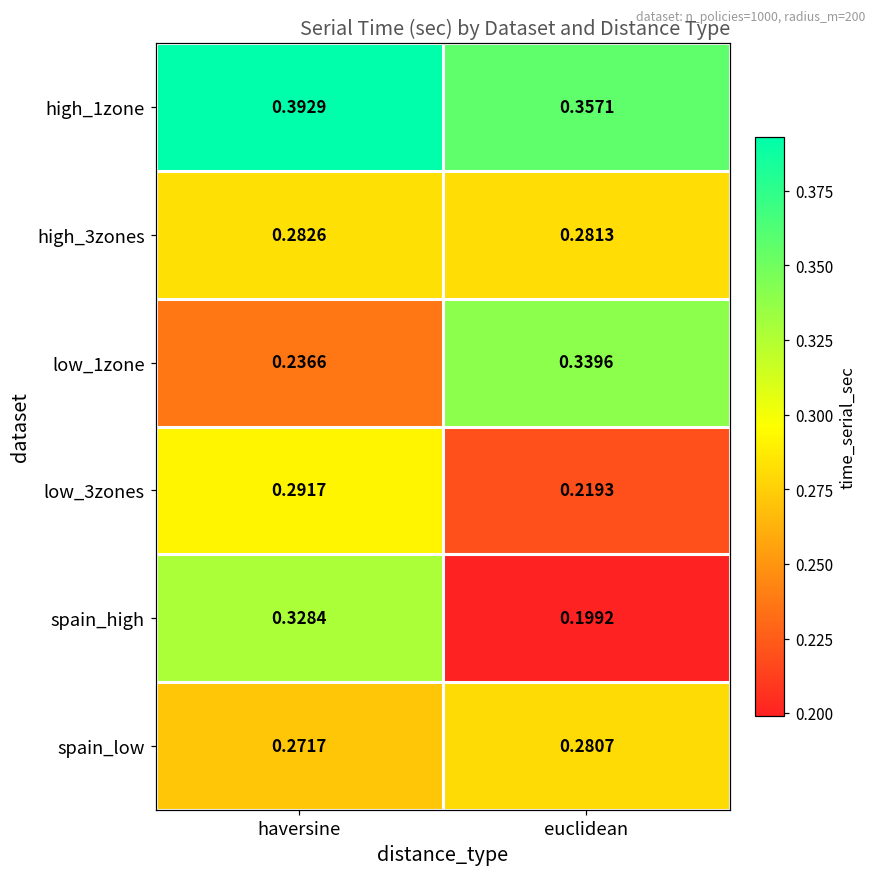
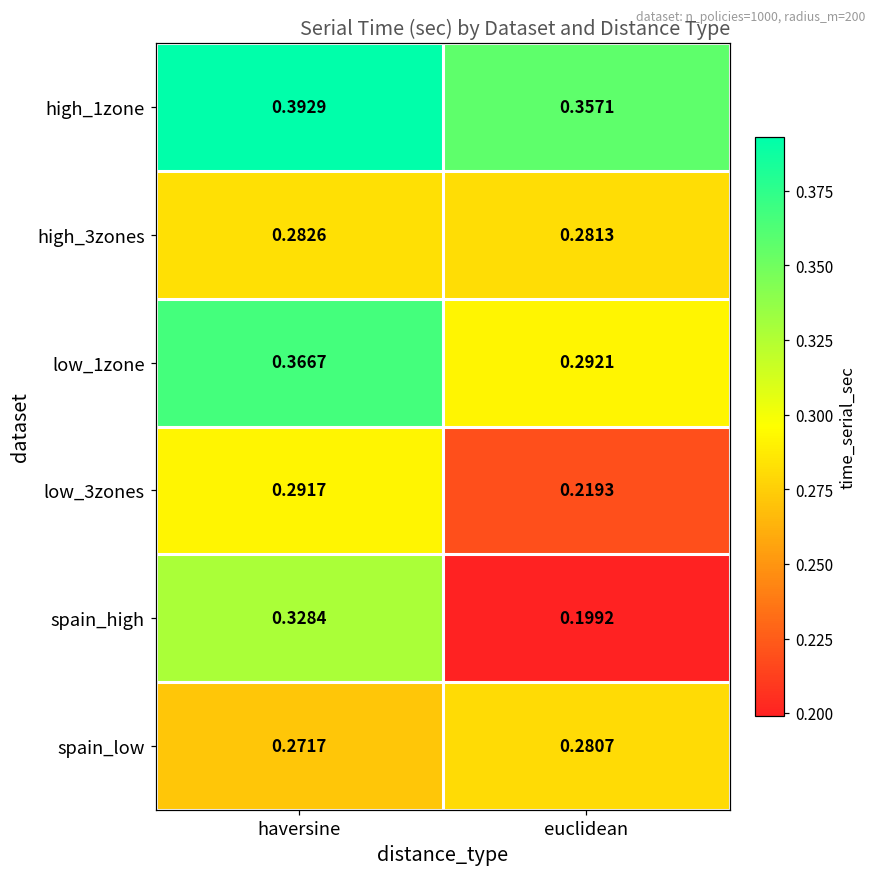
low_1zone, haversine: 0.2366 -> 0.3667
low_1zone, euclidean: 0.3396 -> 0.2921
